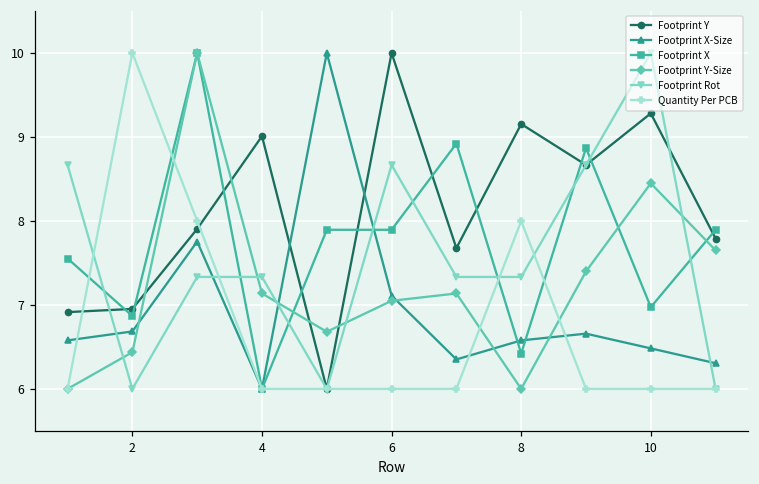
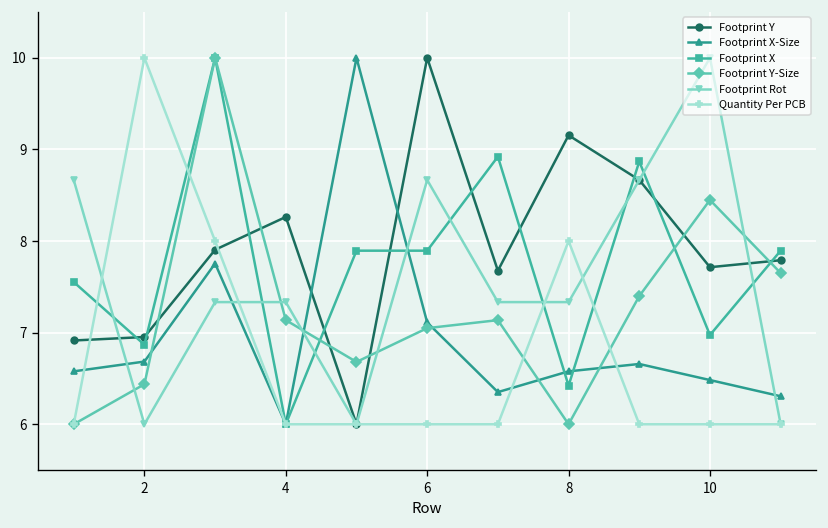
Footprint Y, 4: 9.0 -> 8.3
Footprint Y, 10: 9.3 -> 7.7
